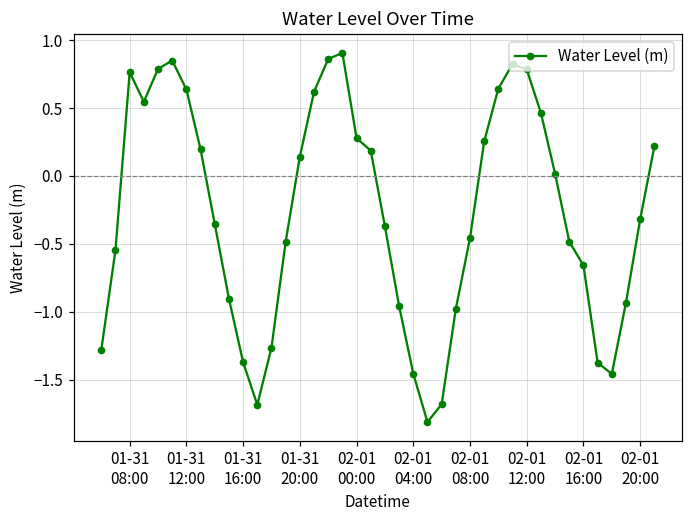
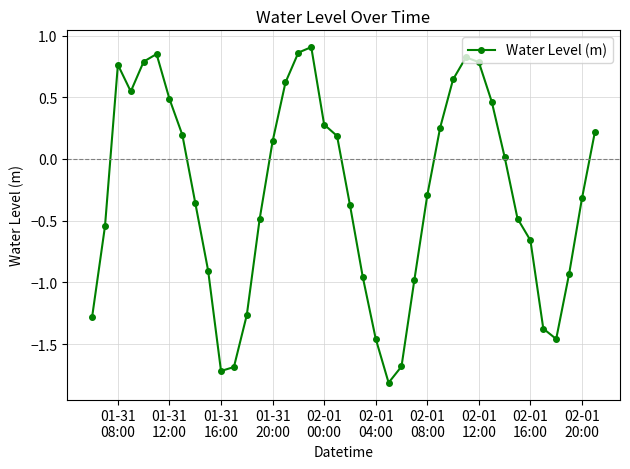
01-31 12:00: 0.64 -> 0.49
01-31 16:00: -1.37 -> -1.72
02-01 08:00: -0.46 -> -0.29
